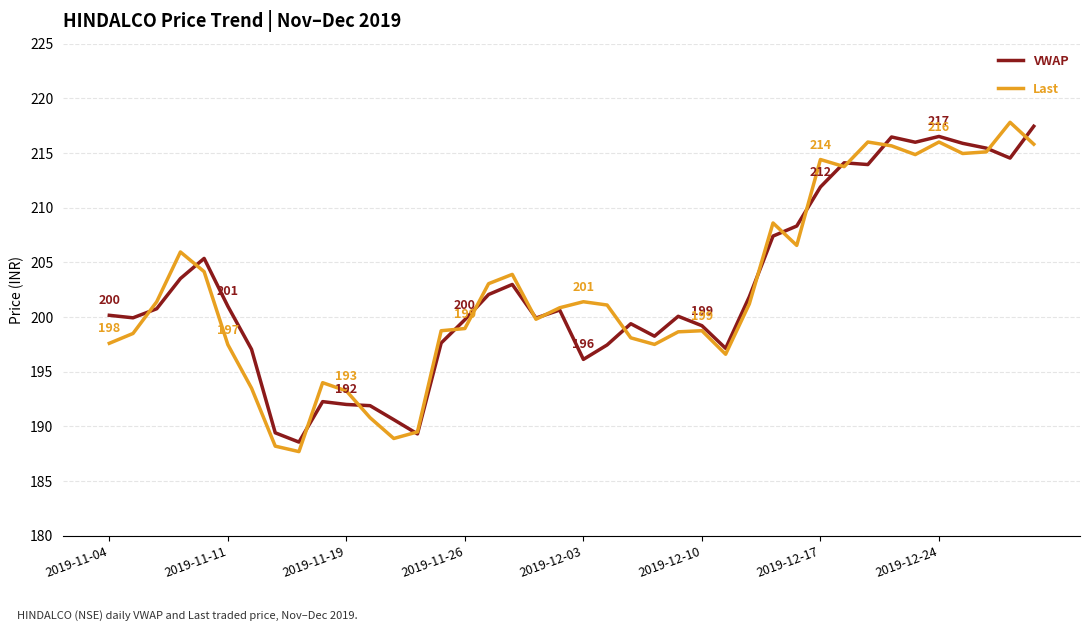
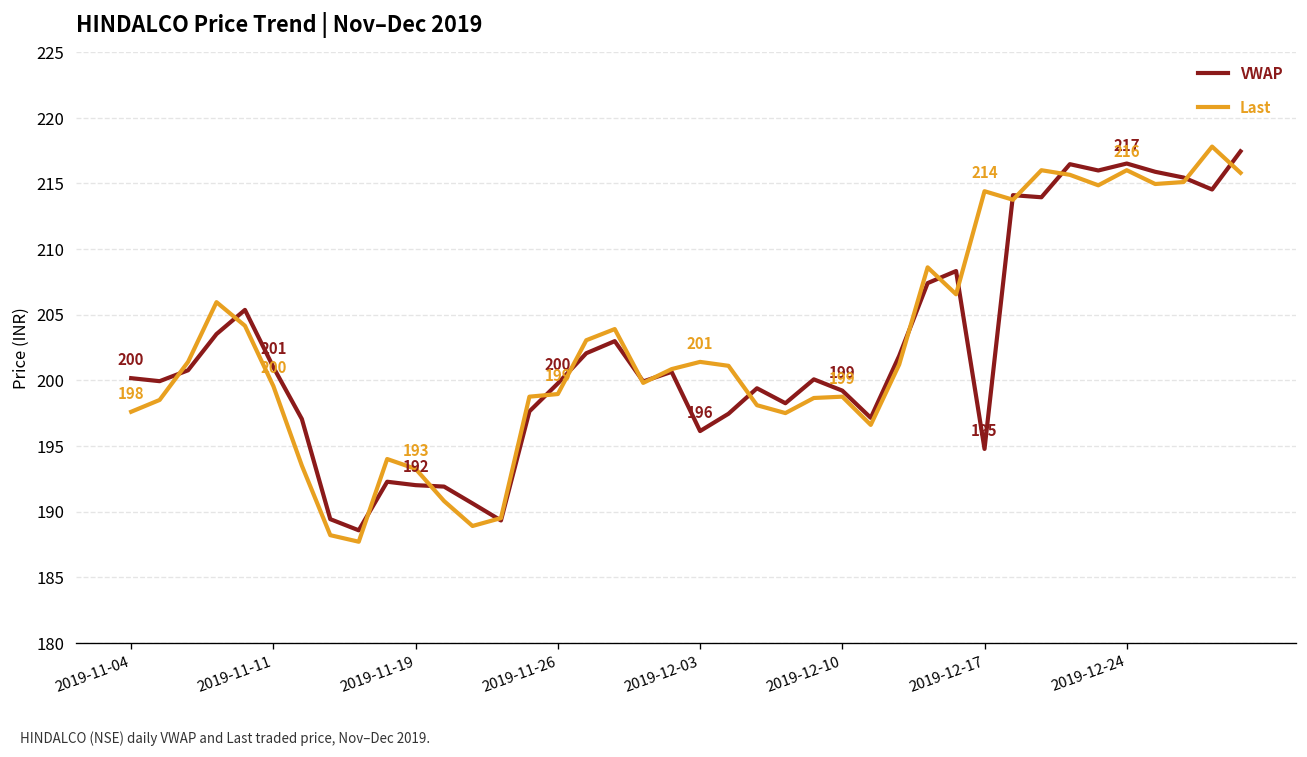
Last, 2019-11-11: 197 -> 200
VWAP, 2019-12-17: 212 -> 195
